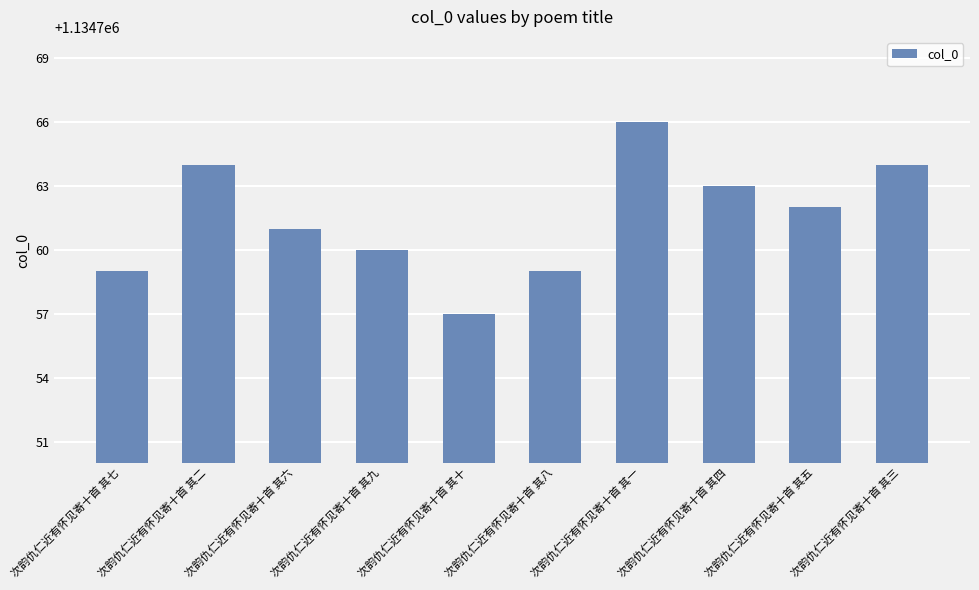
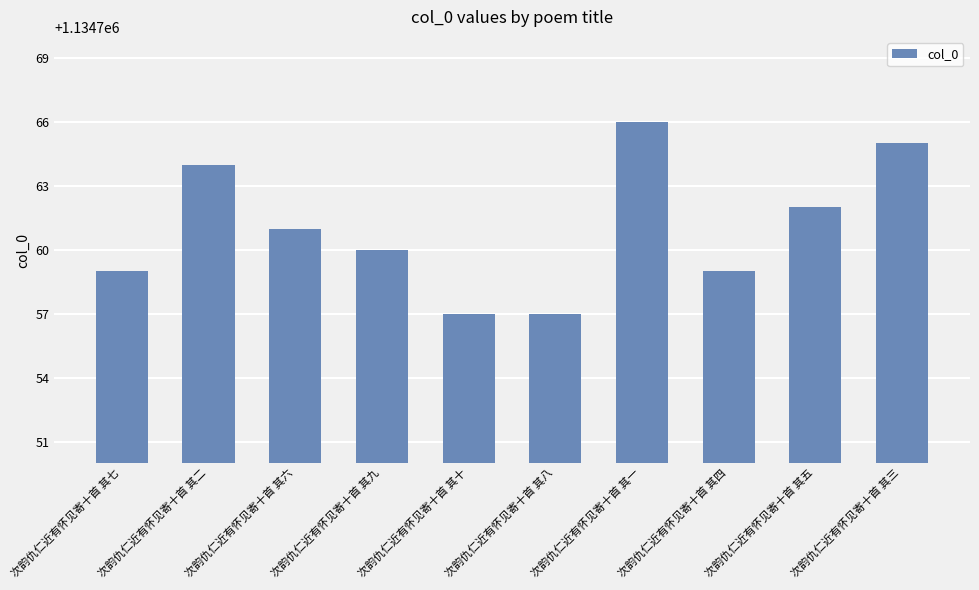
次韵仇仁近有怀见寄十首 其八: 1134759 -> 1134757
次韵仇仁近有怀见寄十首 其四: 1134763 -> 1134759
次韵仇仁近有怀见寄十首 其三: 1134764 -> 1134765
